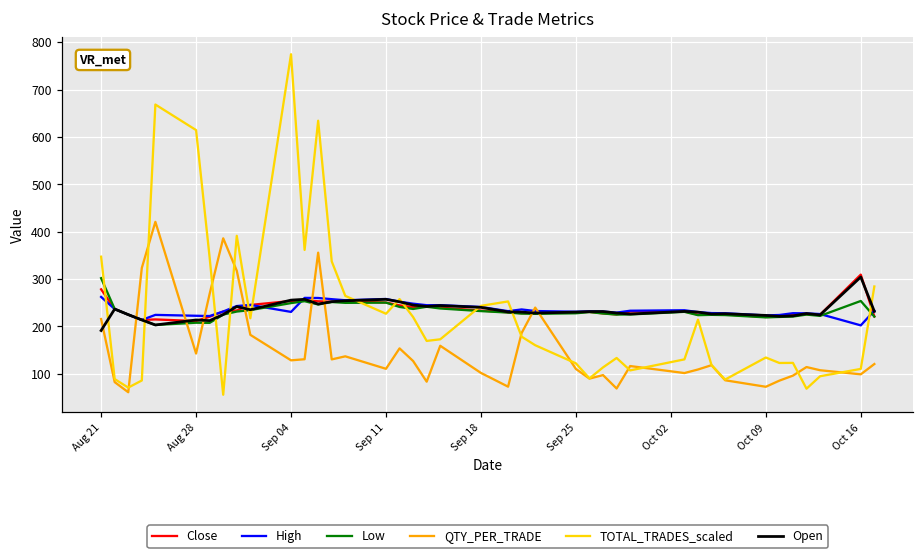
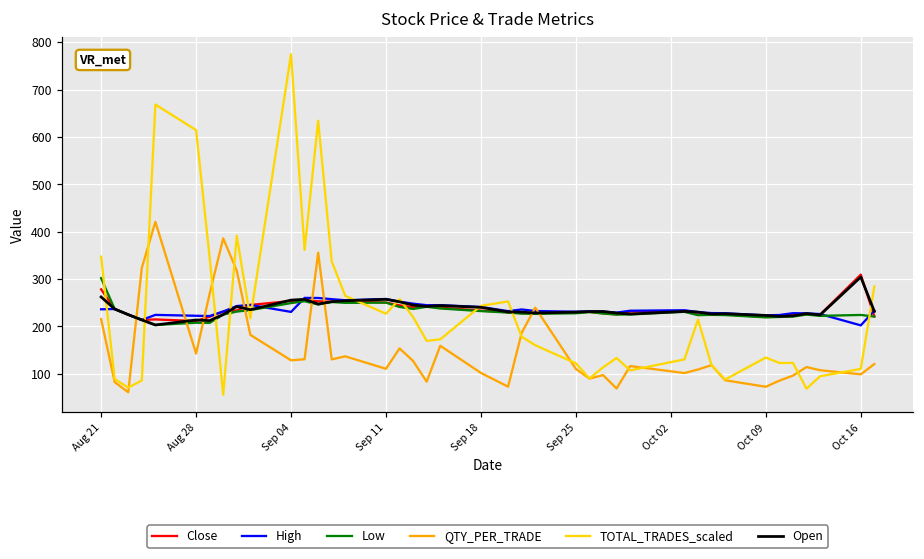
High, Aug 21: 260 -> 240
Open, Aug 21: 190 -> 260
Low, Oct 16: 250 -> 220
